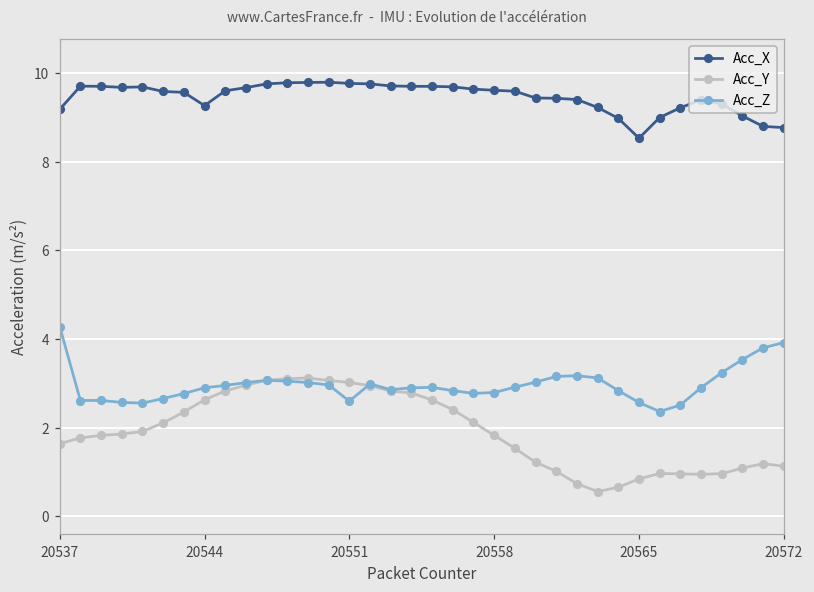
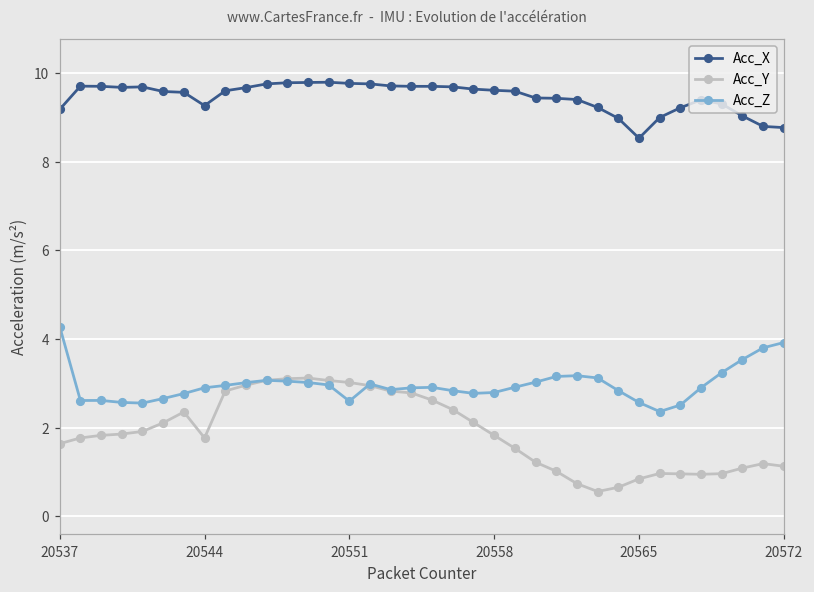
Acc_Y, 20544: 2.6 -> 1.8
